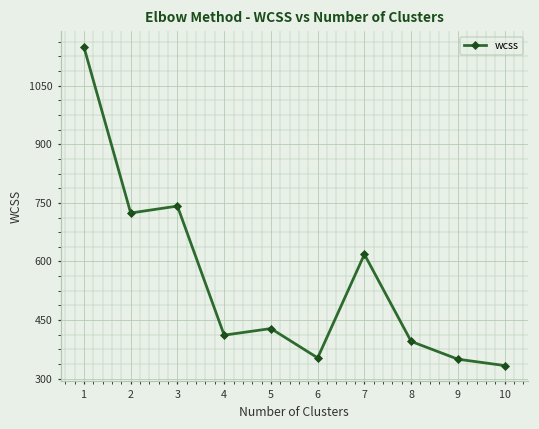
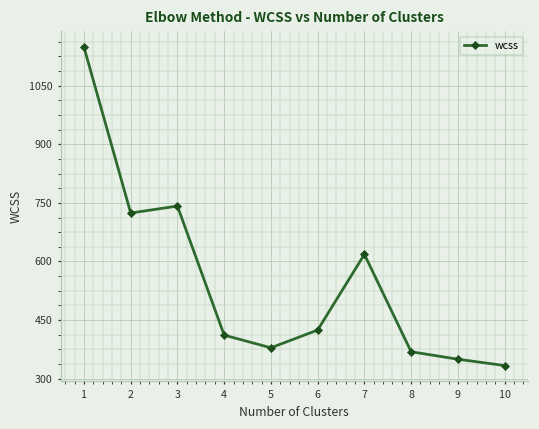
5: 430 -> 380
6: 350 -> 420
8: 400 -> 370
